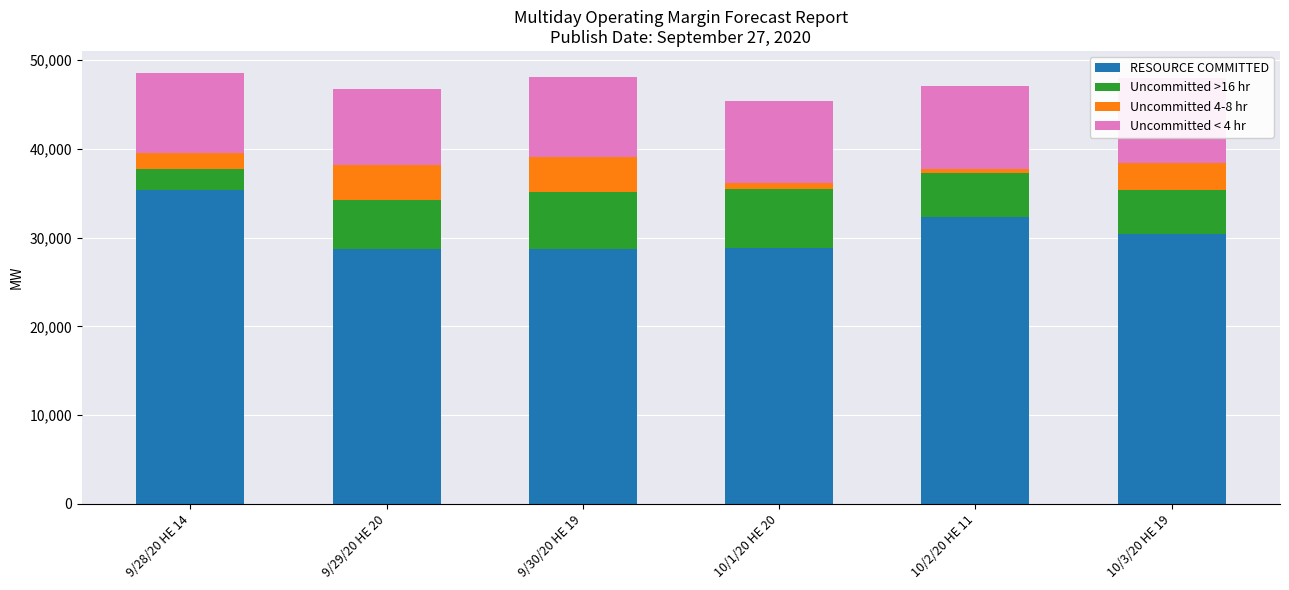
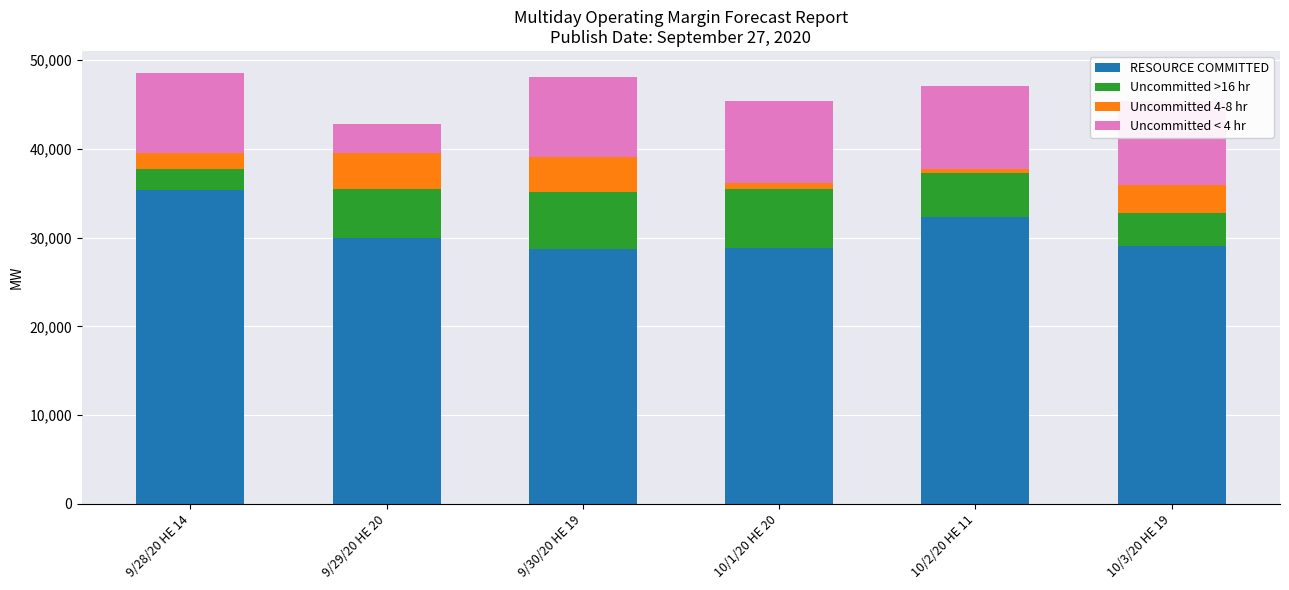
RESOURCE COMMITTED, 9/29/20 HE 20: 29,000 -> 30,000
Uncommitted < 4 hr, 9/29/20 HE 20: 9,000 -> 3,000
RESOURCE COMMITTED, 10/3/20 HE 19: 30,000 -> 29,000
Uncommitted >16 hr, 10/3/20 HE 19: 5,000 -> 4,000
